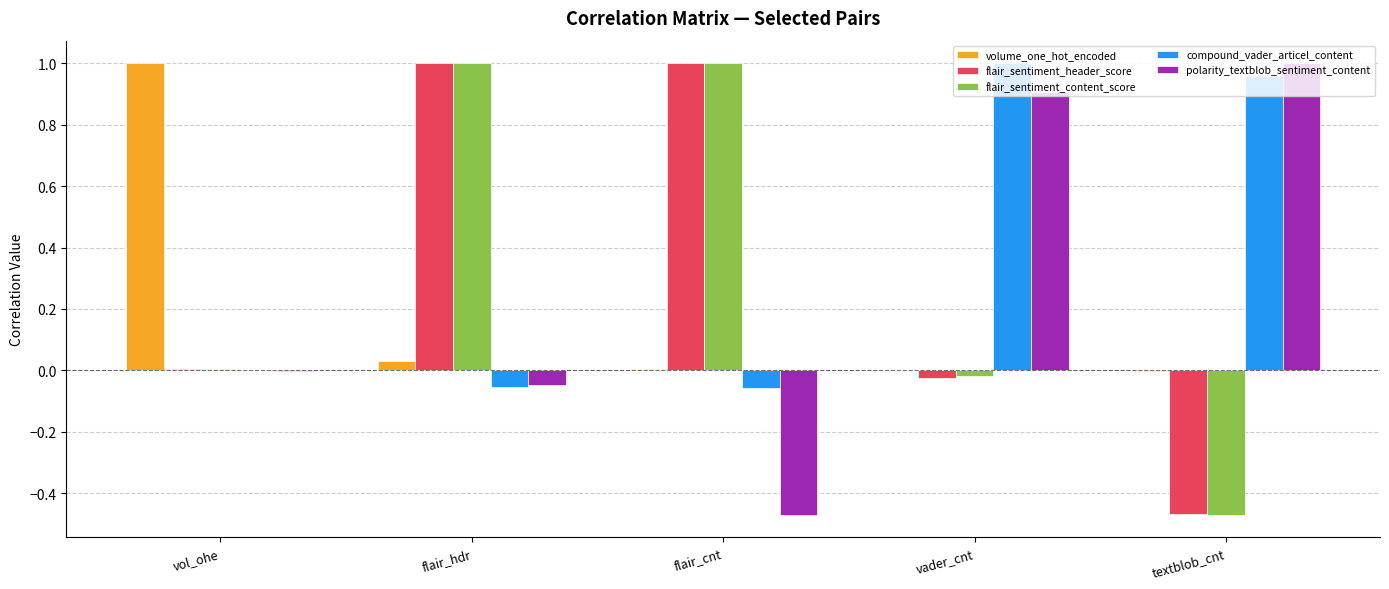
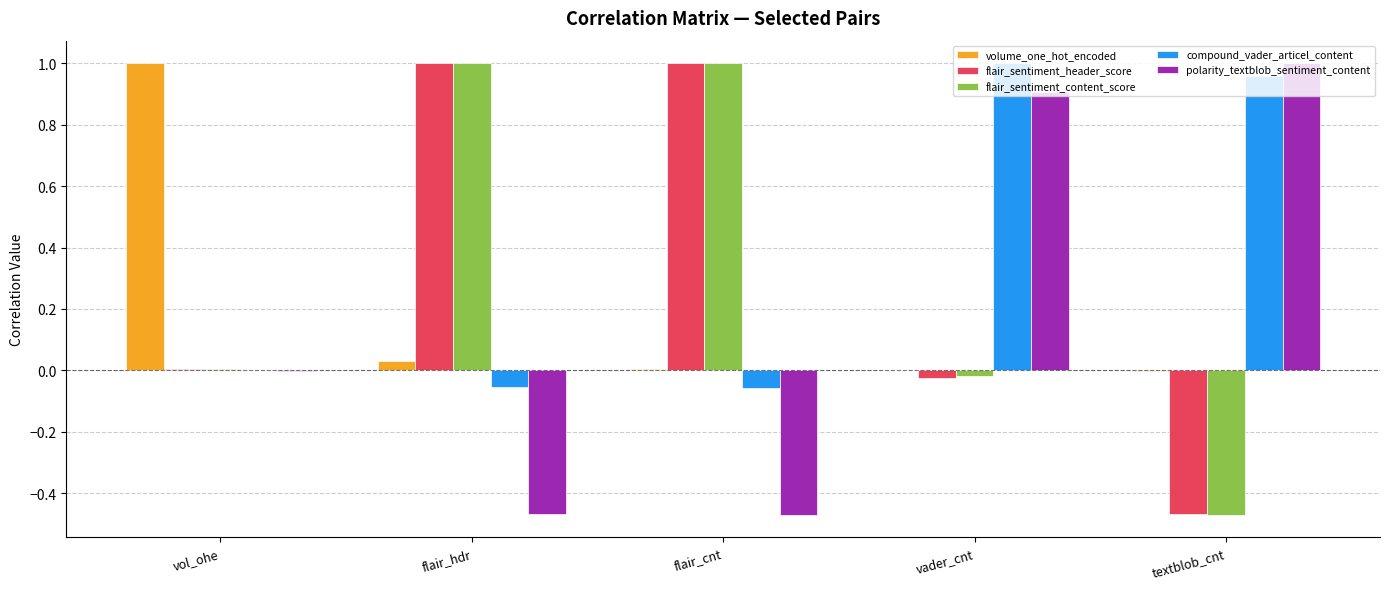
polarity_textblob_sentiment_content, flair_hdr: -0.05 -> -0.47
